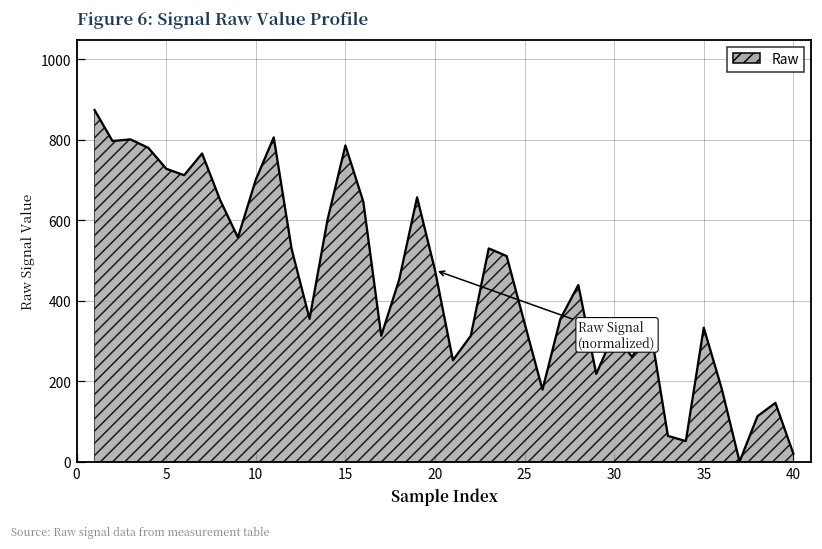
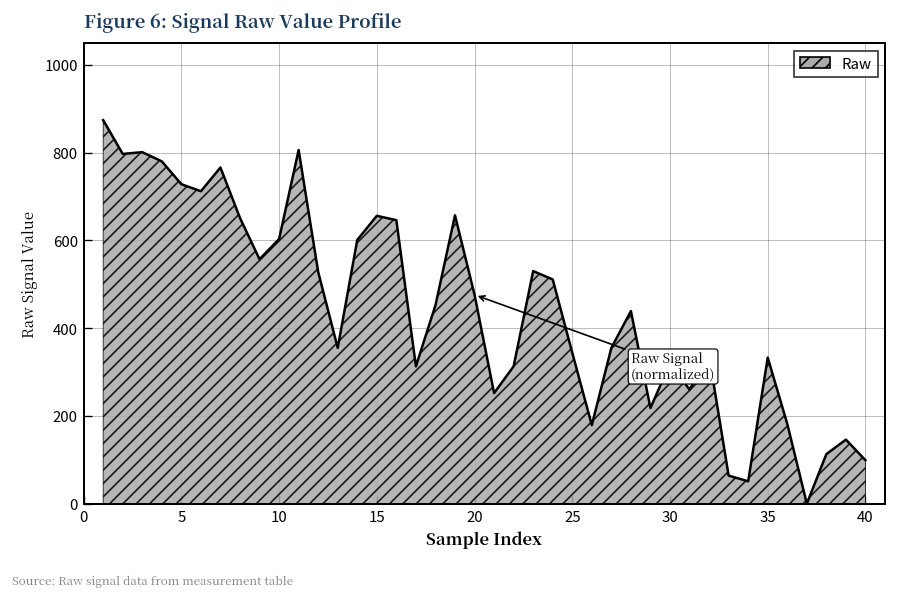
10: 700 -> 600
15: 790 -> 660
40: 20 -> 100
